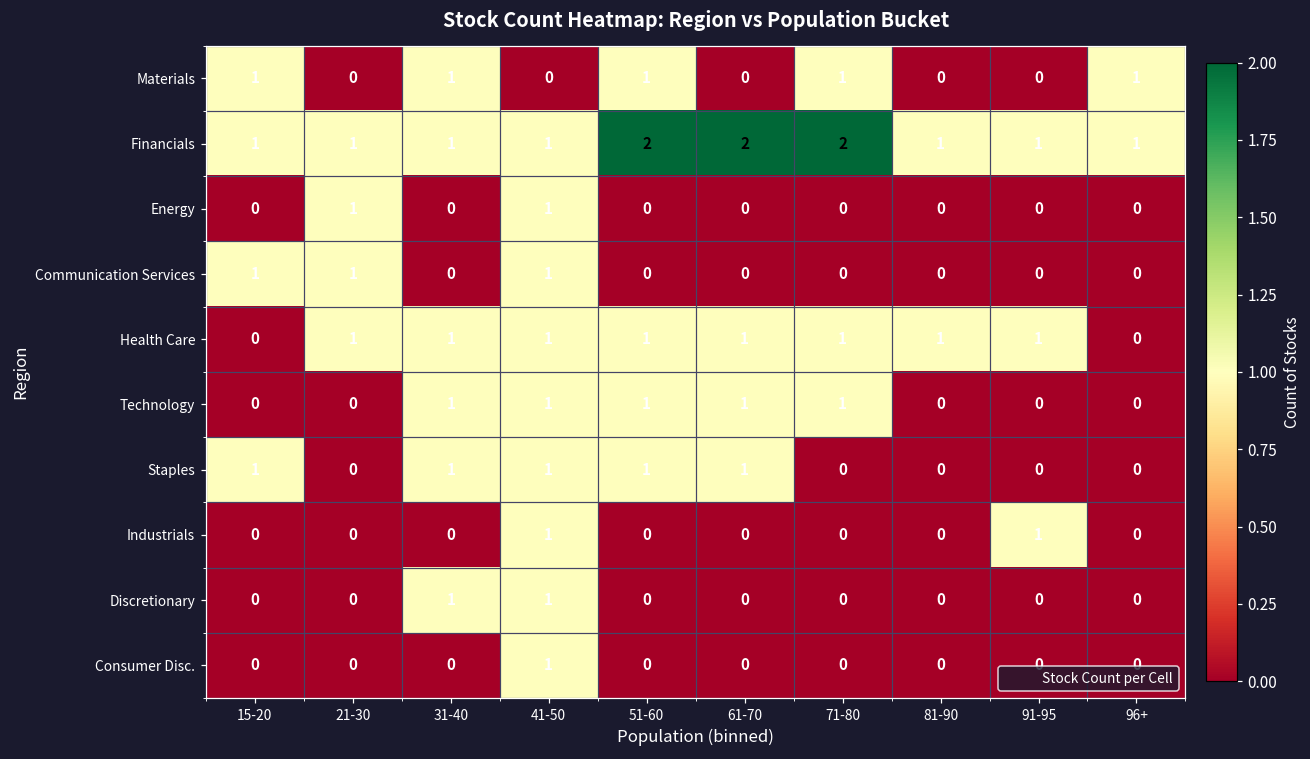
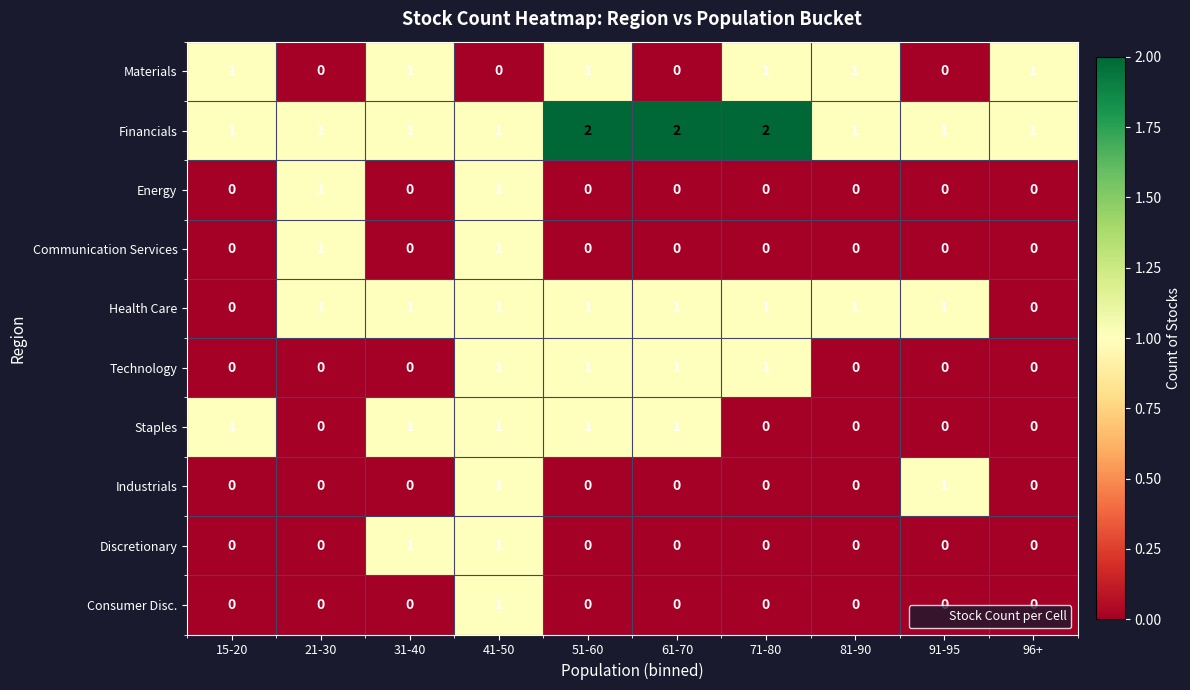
Materials, 81-90: 0 -> 1
Communication Services, 15-20: 1 -> 0
Technology, 31-40: 1 -> 0
